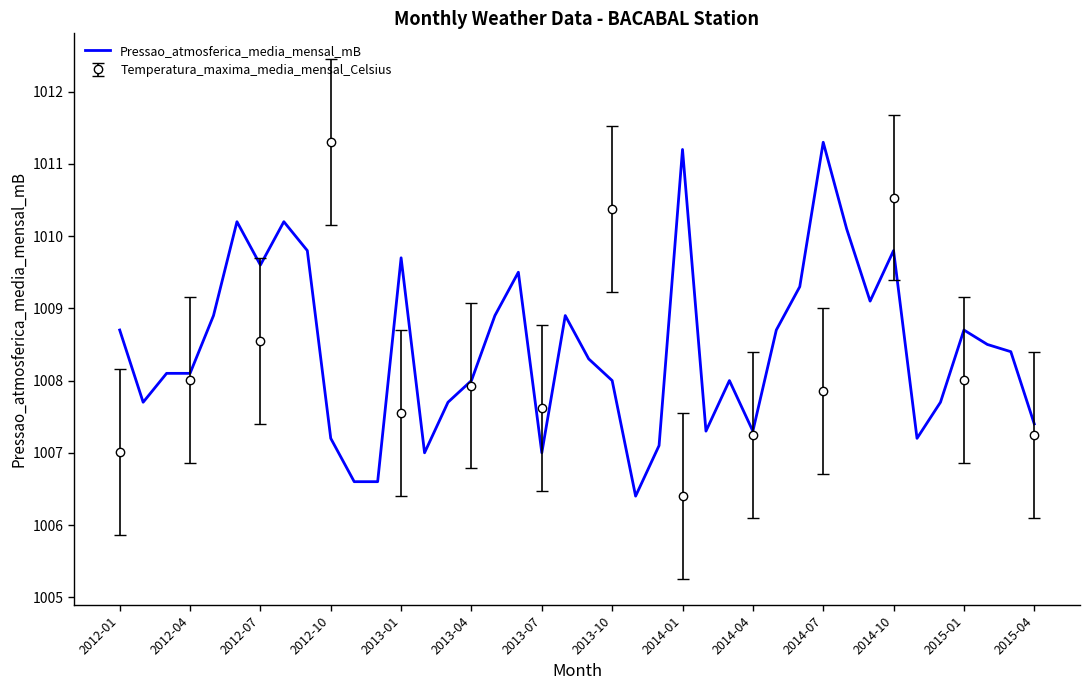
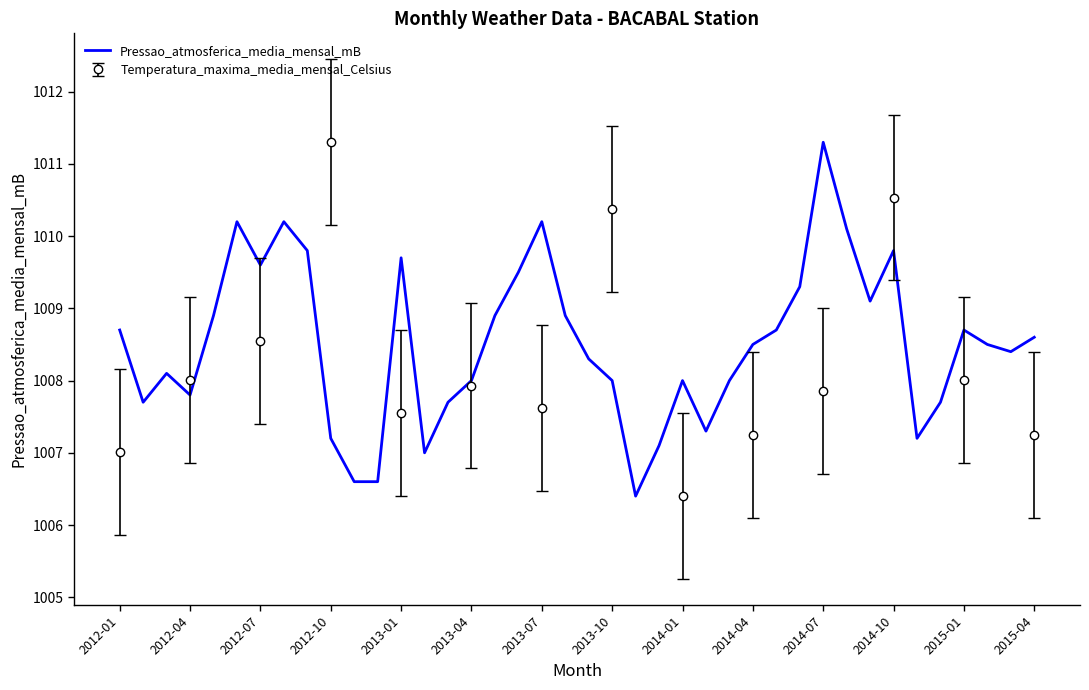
Pressao_atmosferica_media_mensal_mB, 2012-04: 1008.1 -> 1007.8
Pressao_atmosferica_media_mensal_mB, 2013-07: 1007.0 -> 1010.2
Pressao_atmosferica_media_mensal_mB, 2014-01: 1011.2 -> 1008.0
Pressao_atmosferica_media_mensal_mB, 2014-04: 1007.3 -> 1008.5
Pressao_atmosferica_media_mensal_mB, 2015-04: 1007.4 -> 1008.6
